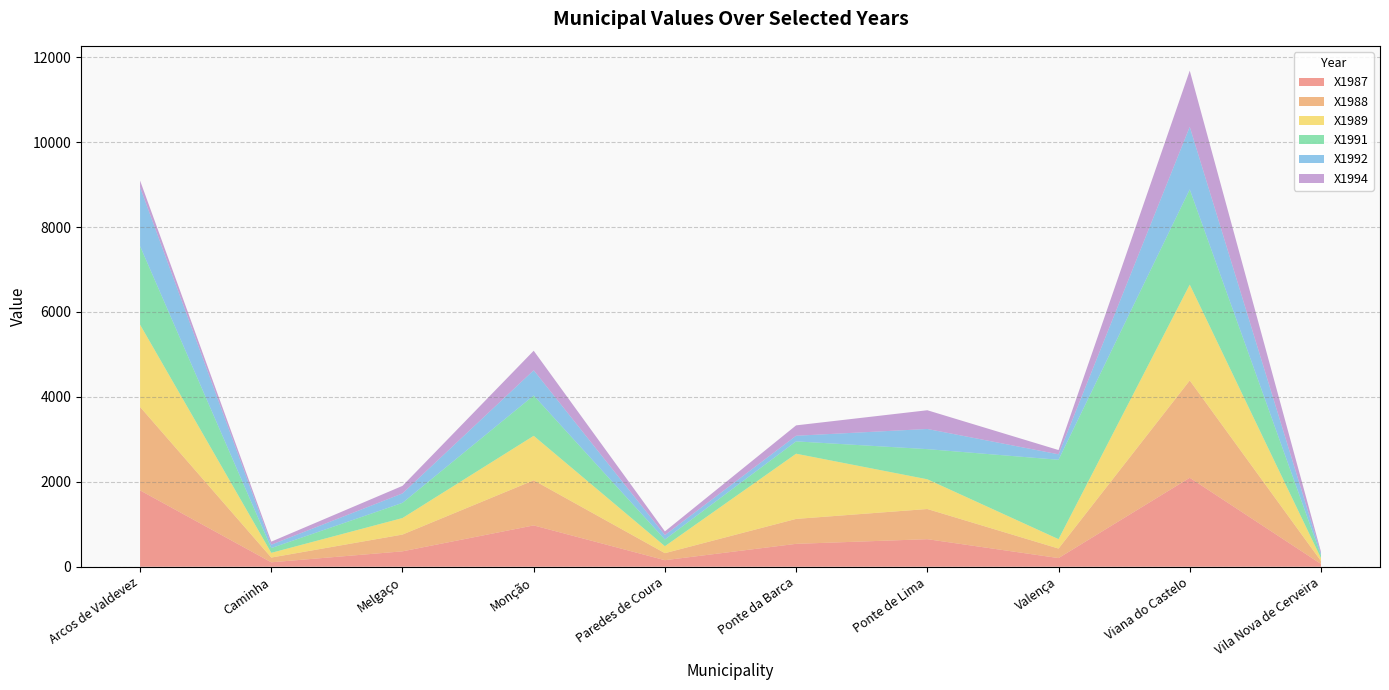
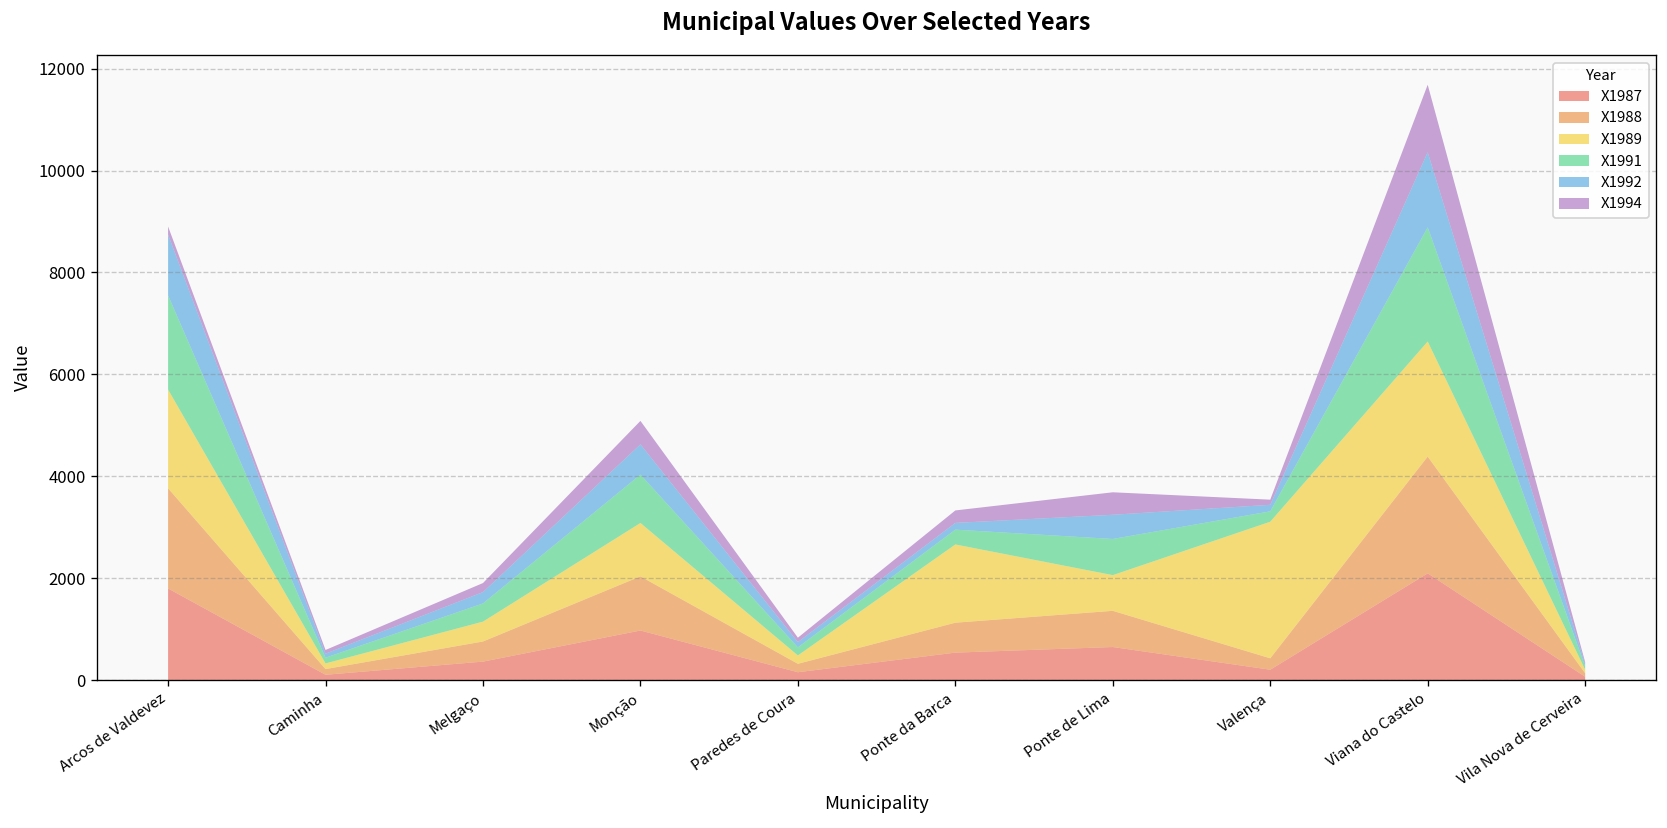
X1992, Arcos de Valdevez: 1400 -> 1200
X1989, Valença: 200 -> 2700
X1991, Valença: 1900 -> 200
